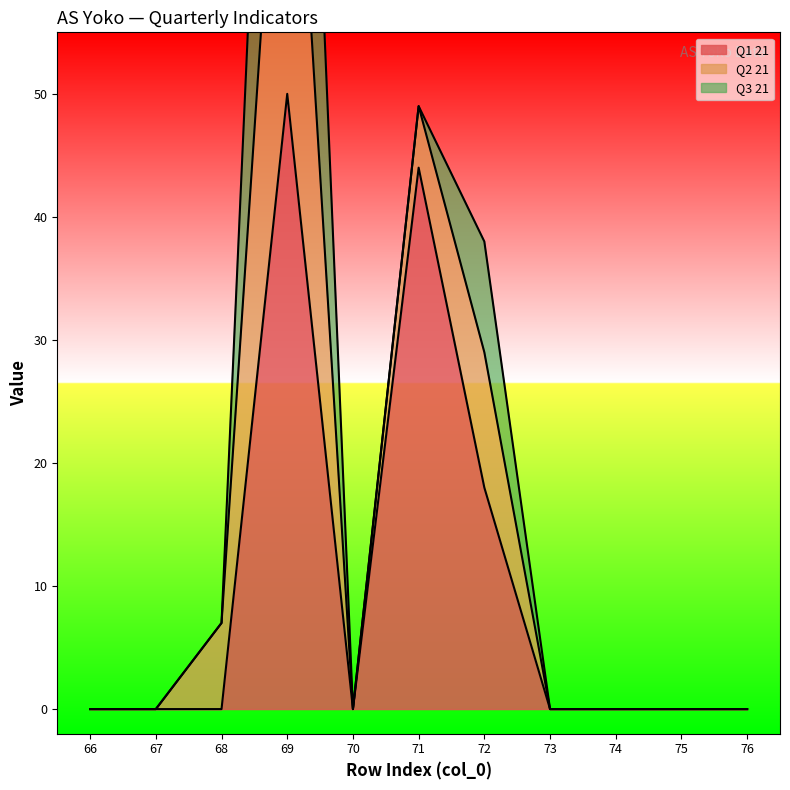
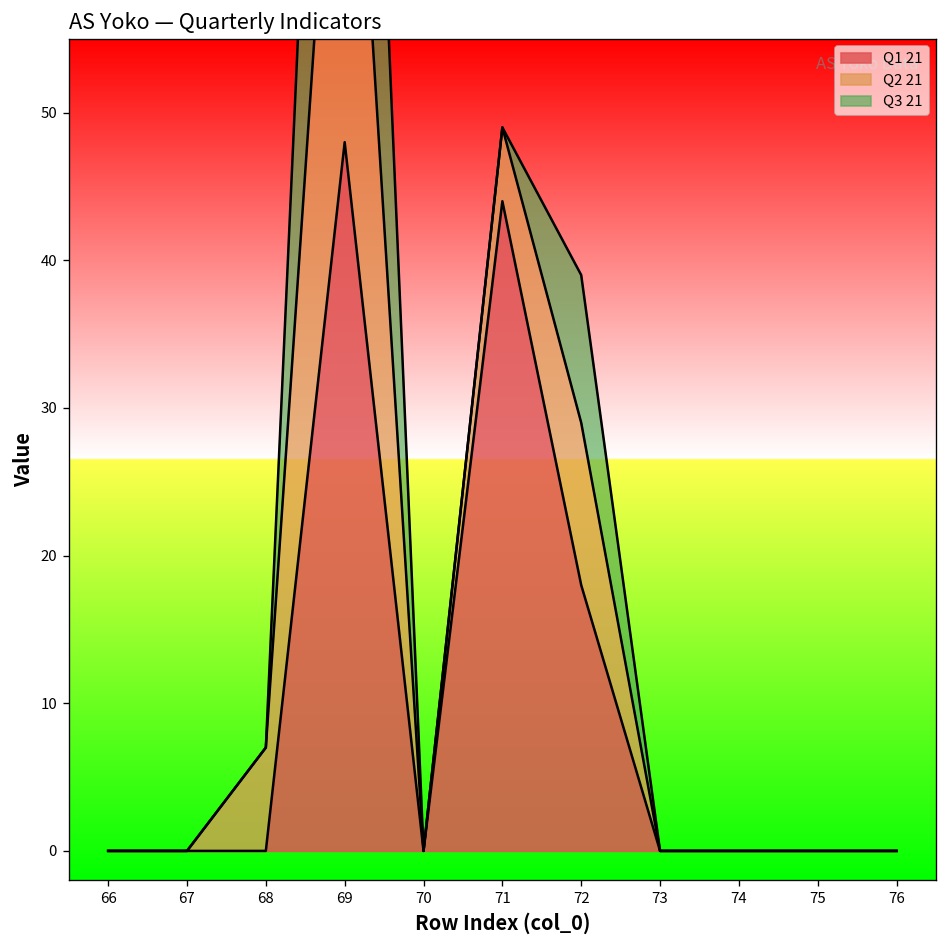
Q1 21, 69: 50 -> 48
Q3 21, 72: 9 -> 10
